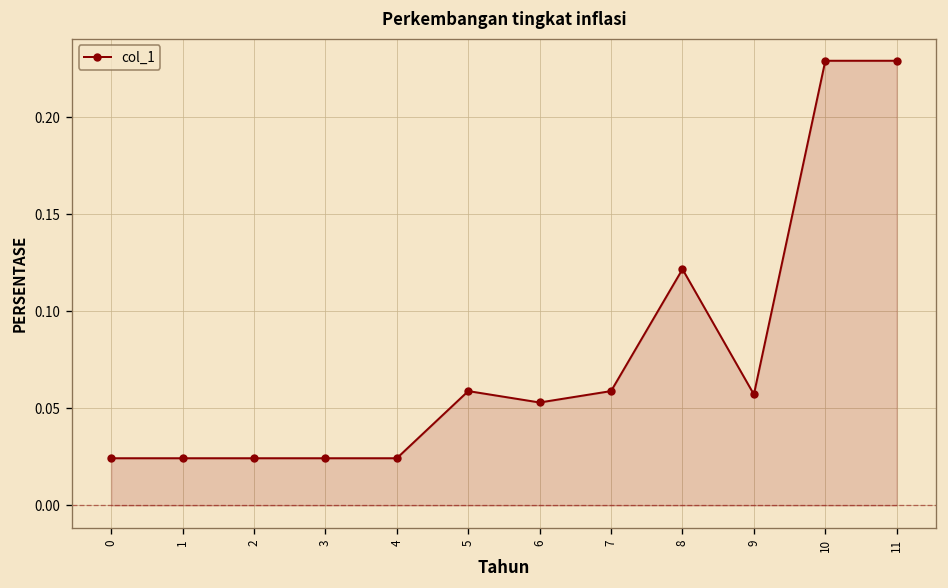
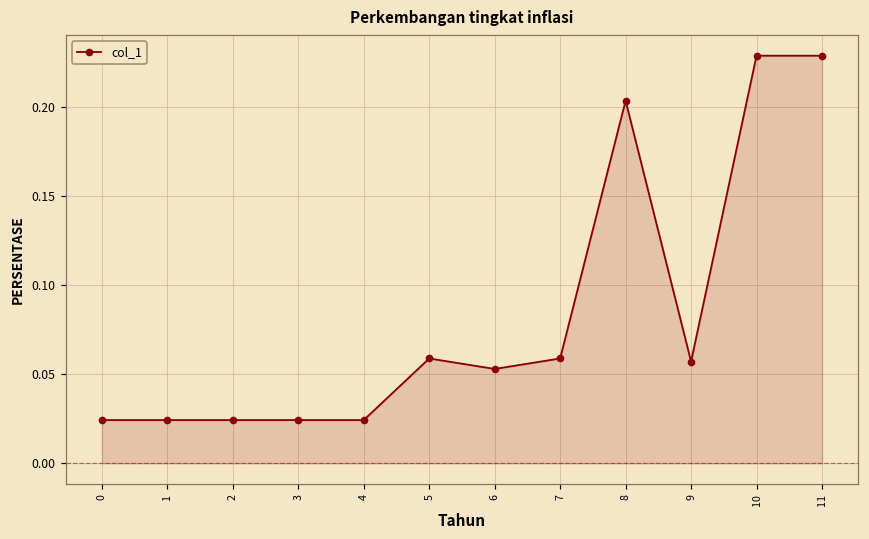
8: 0.122 -> 0.204
